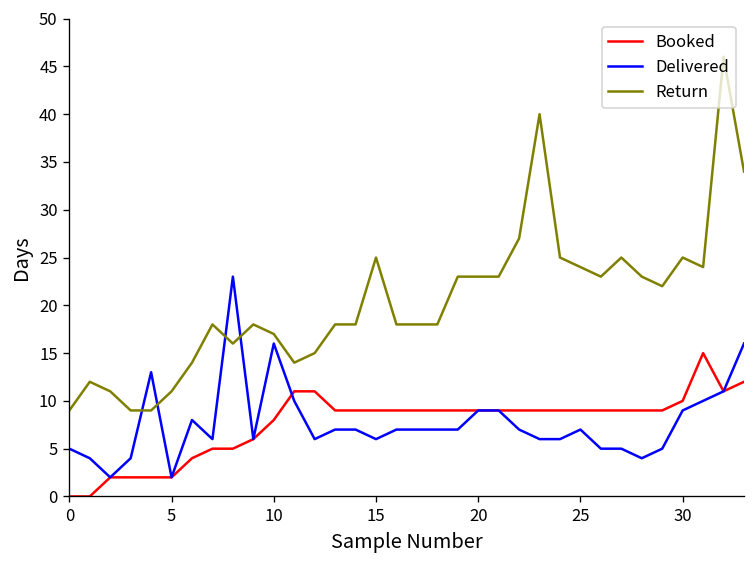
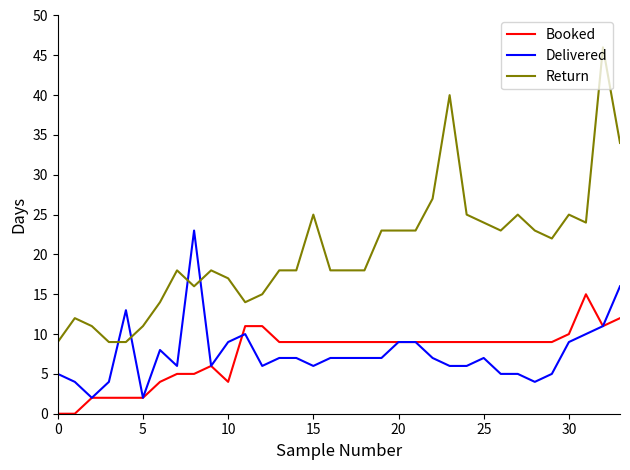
Booked, 10: 8 -> 4
Delivered, 10: 16 -> 9
